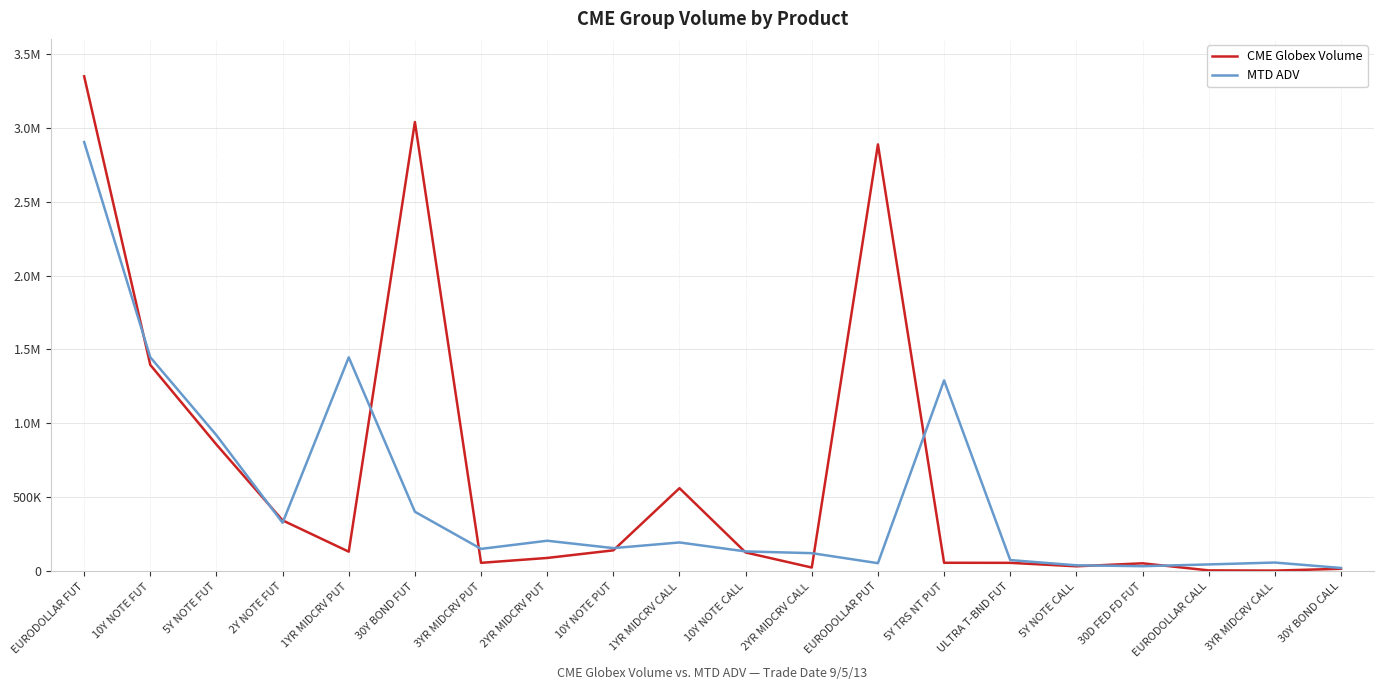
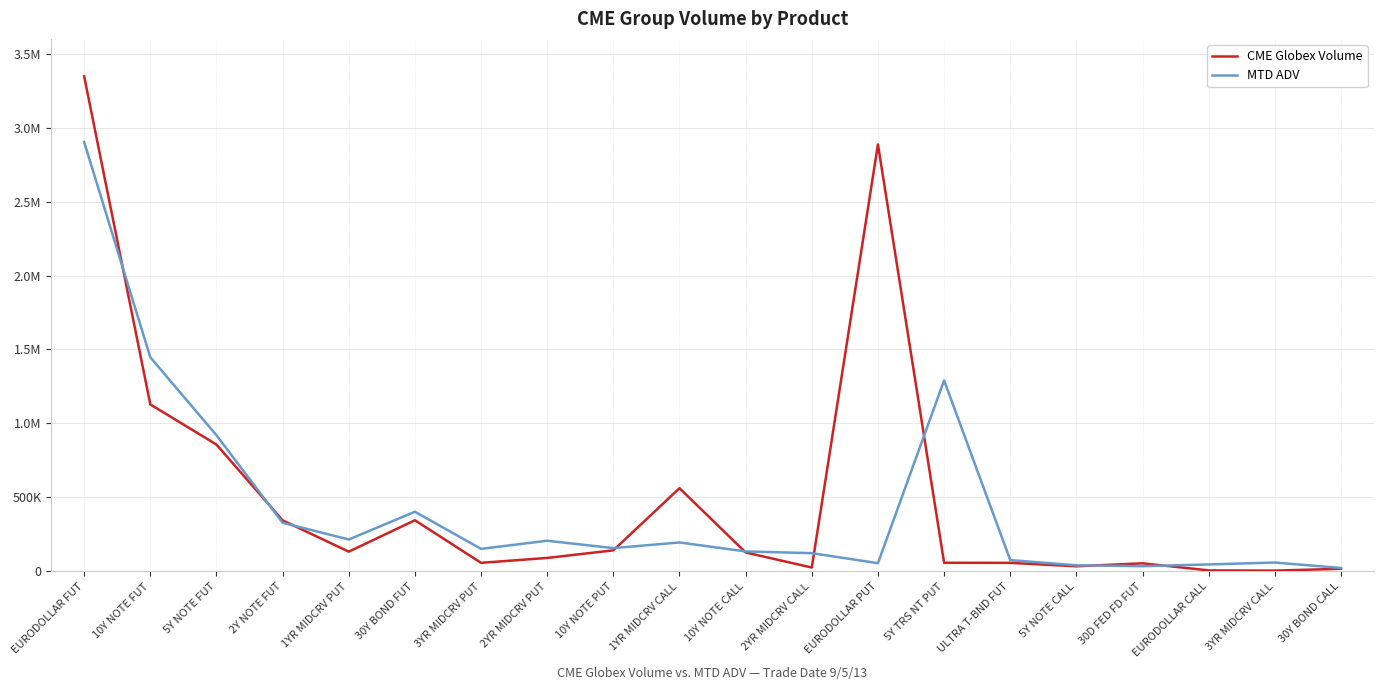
CME Globex Volume, 10Y NOTE FUT: 1400000 -> 1130000
MTD ADV, 1YR MIDCRV PUT: 1450000 -> 220000
CME Globex Volume, 30Y BOND FUT: 3040000 -> 350000
